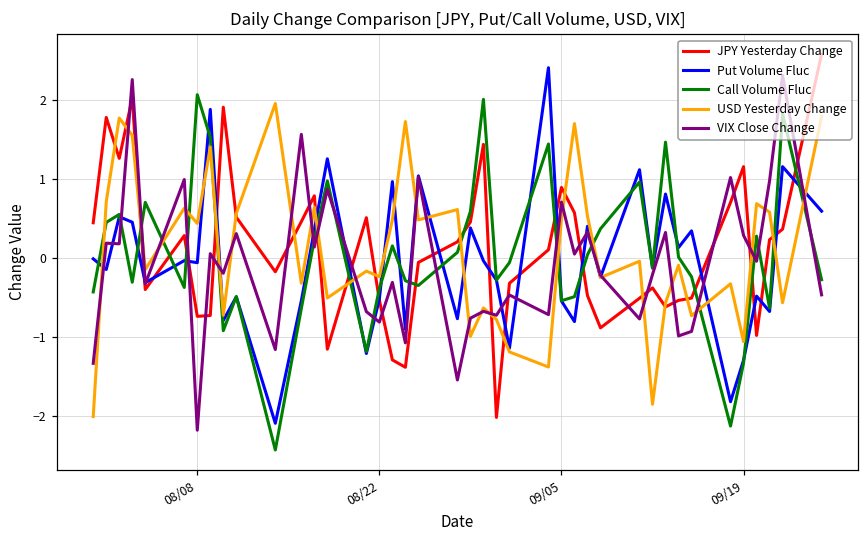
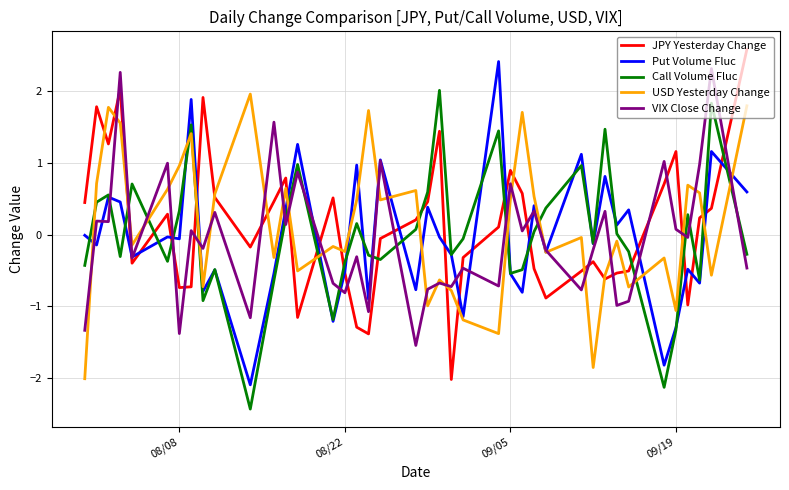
Call Volume Fluc, 08/08: 2.1 -> 0.3
USD Yesterday Change, 08/08: 0.4 -> 1.0
VIX Close Change, 08/08: -2.2 -> -1.4
VIX Close Change, 09/19: 0.3 -> 0.1
